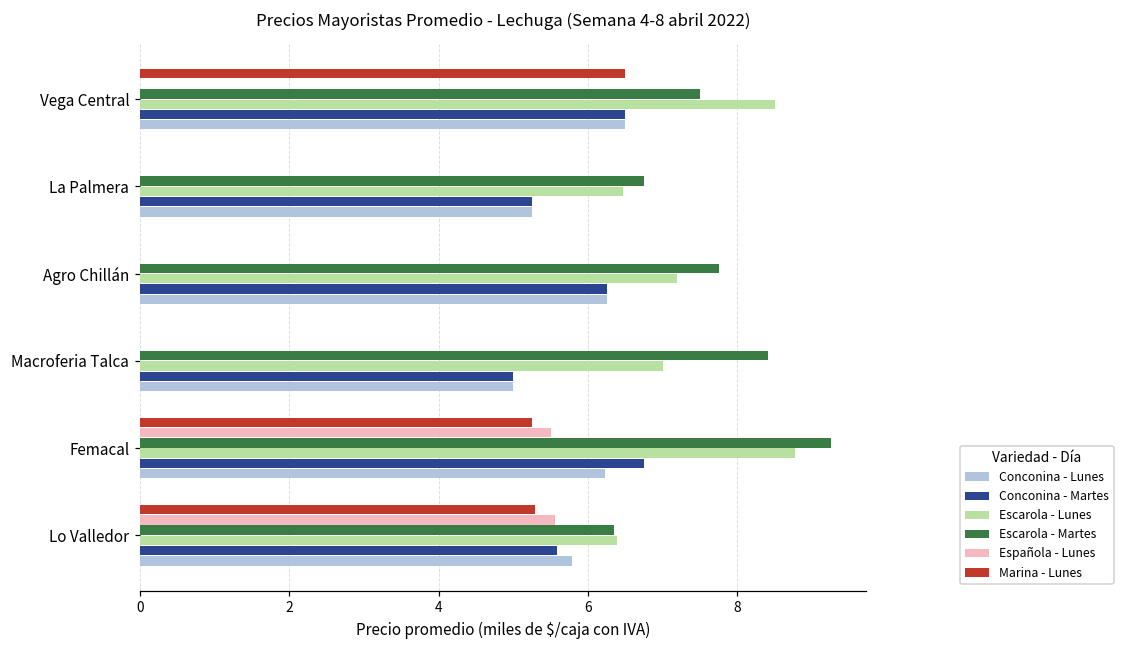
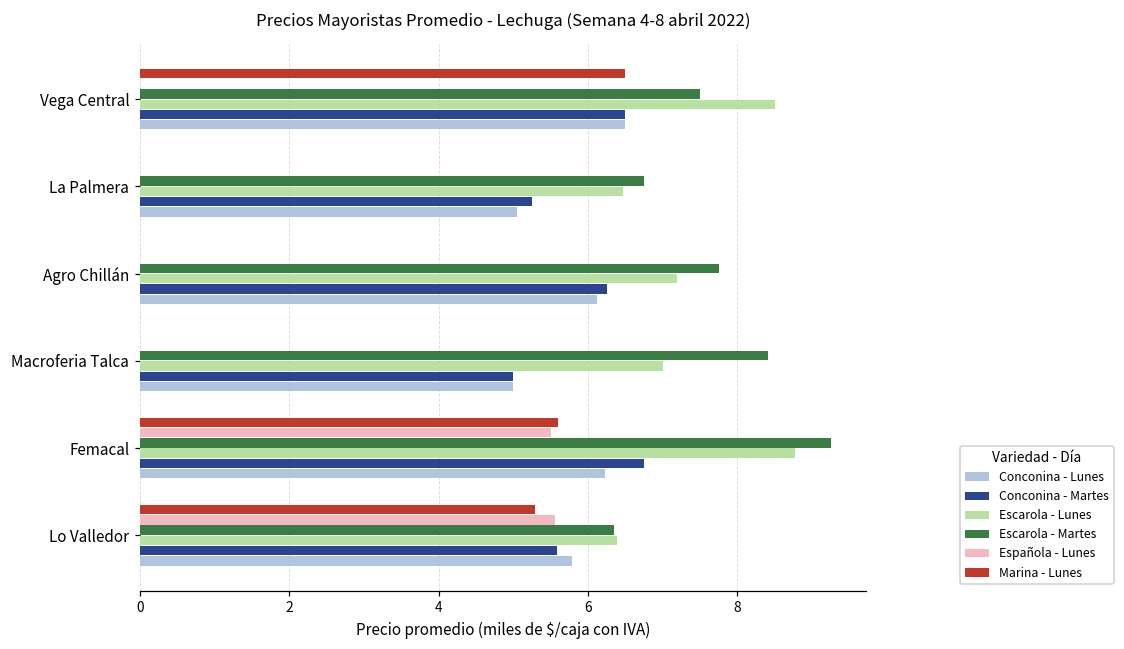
Conconina - Lunes, La Palmera: 5.3 -> 5.1
Conconina - Lunes, Agro Chillán: 6.3 -> 6.1
Marina - Lunes, Femacal: 5.3 -> 5.6
